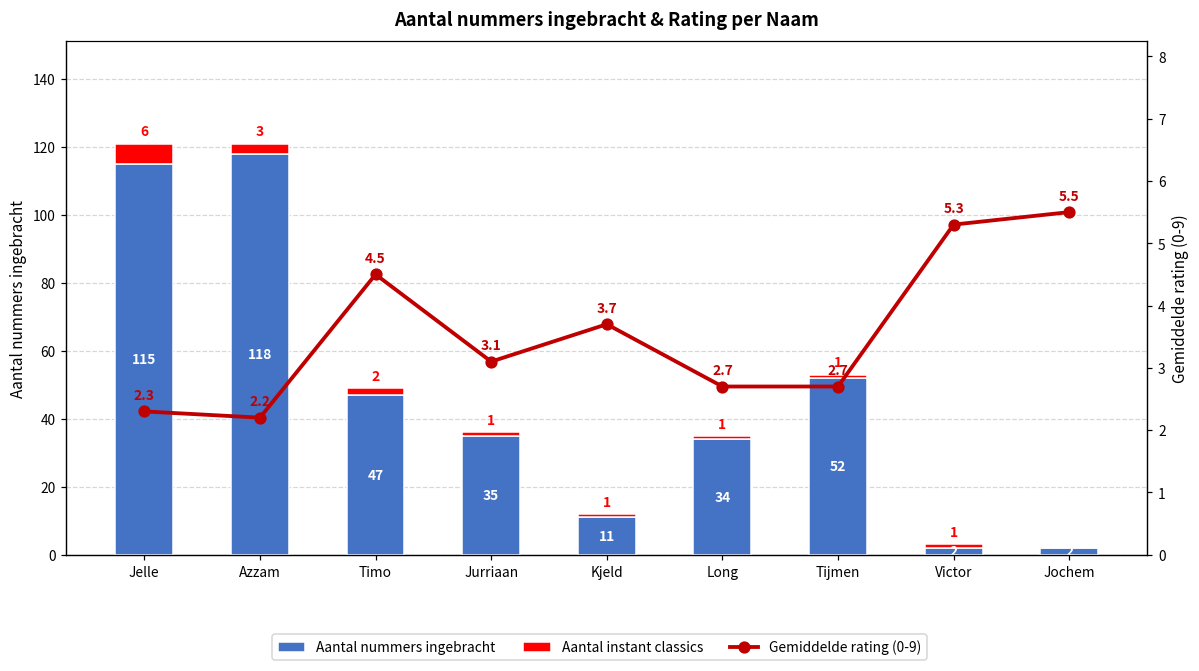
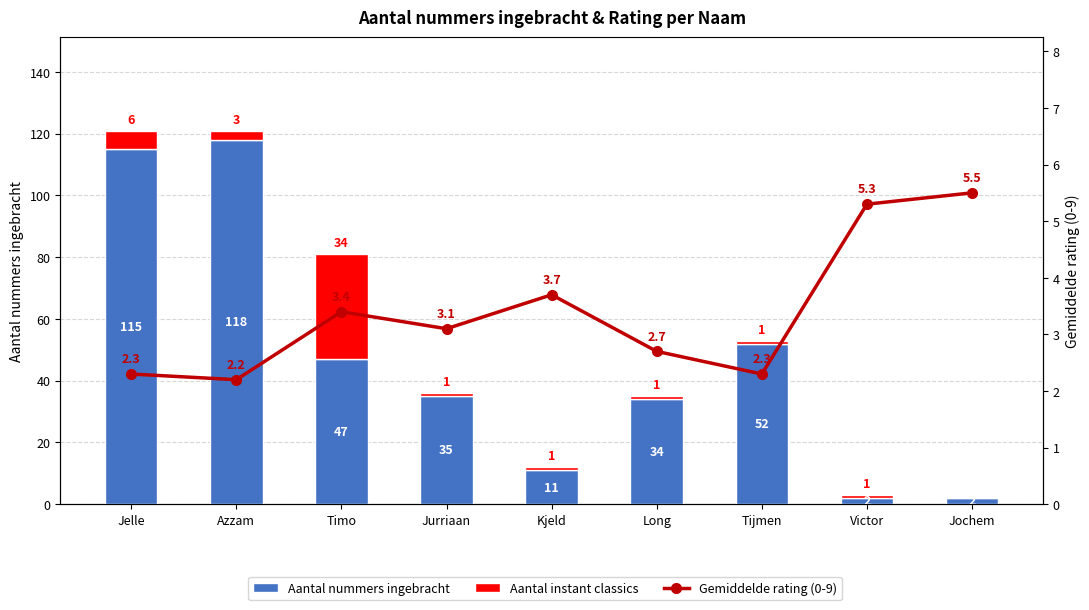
Aantal instant classics, Timo: 2 -> 34
Gemiddelde rating (0-9), Timo: 4.5 -> 3.4
Gemiddelde rating (0-9), Tijmen: 2.7 -> 2.3
